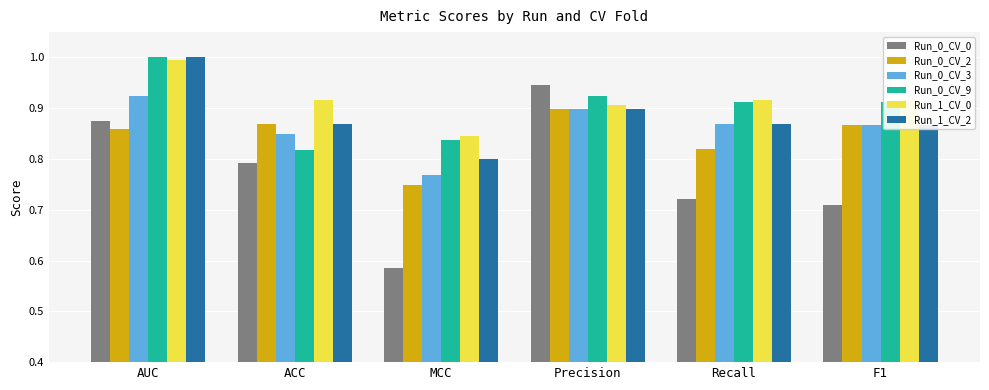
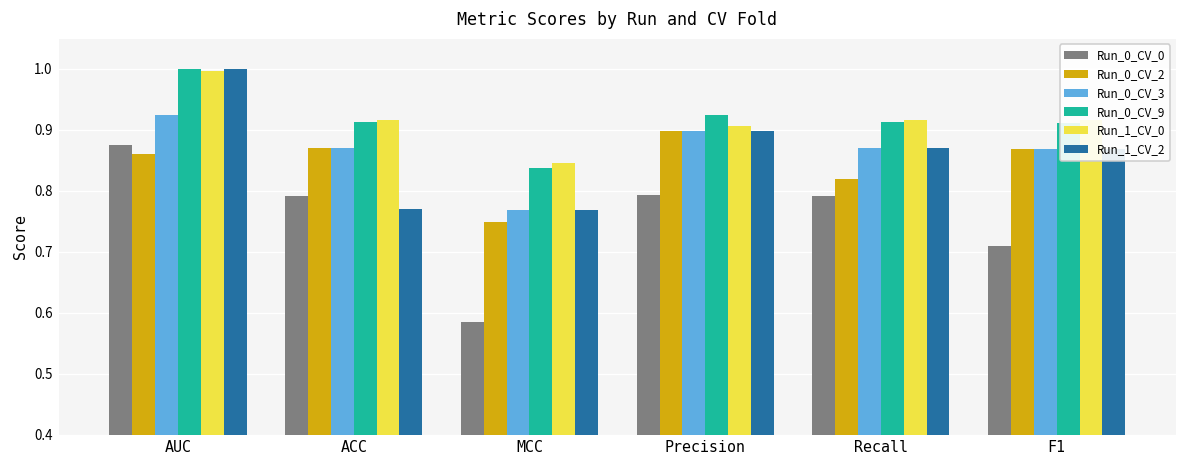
Run_0_CV_3, ACC: 0.85 -> 0.87
Run_0_CV_9, ACC: 0.82 -> 0.91
Run_1_CV_2, ACC: 0.87 -> 0.77
Run_1_CV_2, MCC: 0.80 -> 0.77
Run_0_CV_0, Precision: 0.95 -> 0.79
Run_0_CV_0, Recall: 0.72 -> 0.79
